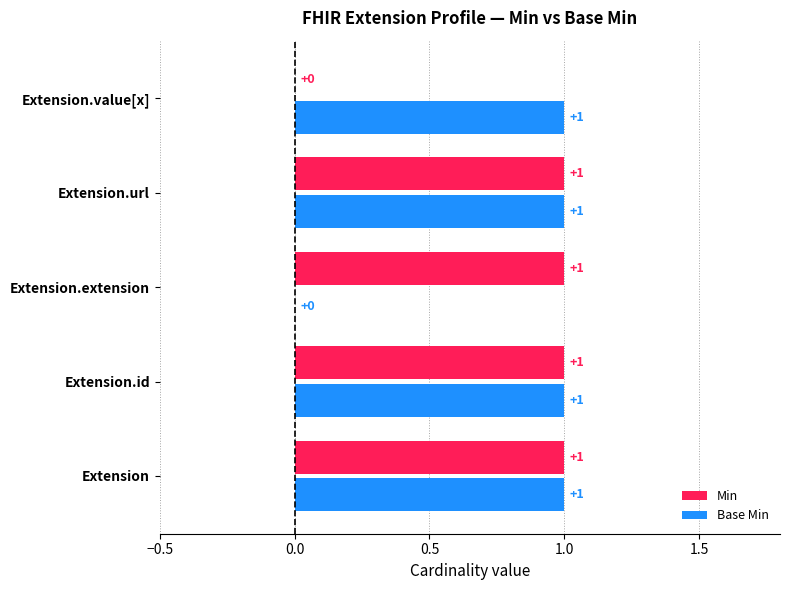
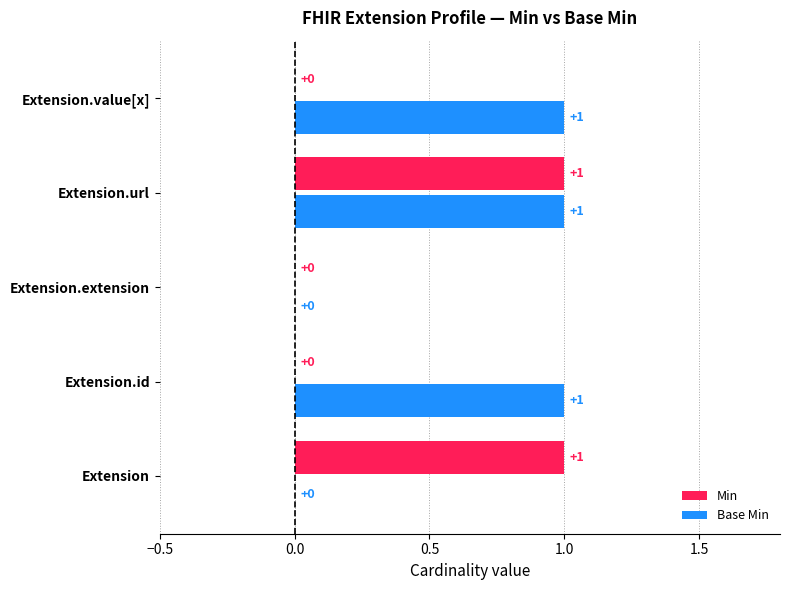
Min, Extension.extension: +1 -> +0
Min, Extension.id: +1 -> +0
Base Min, Extension: +1 -> +0
